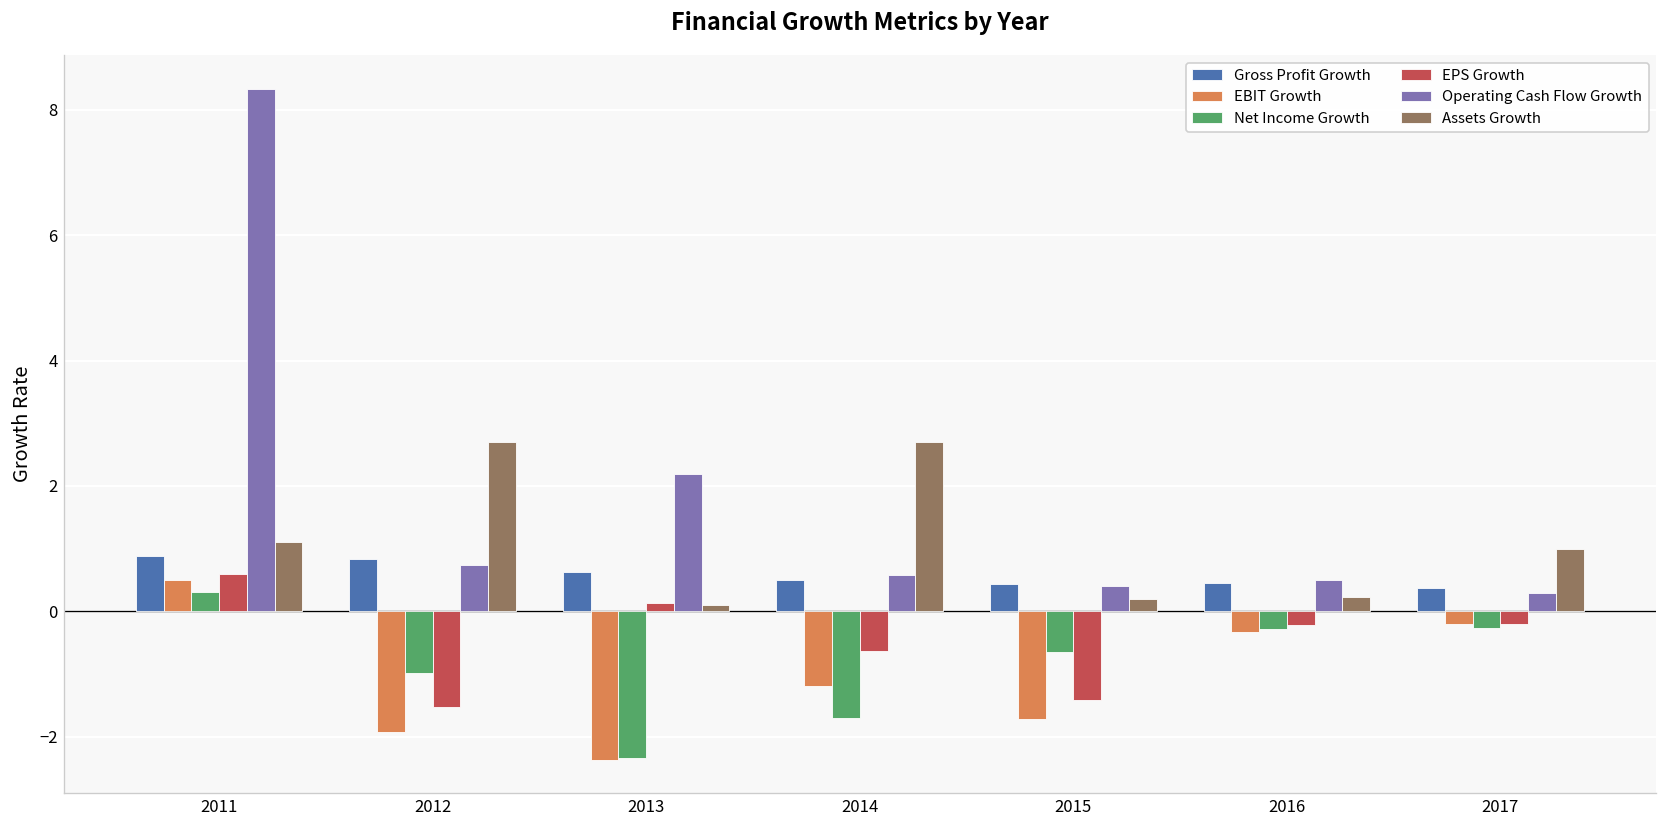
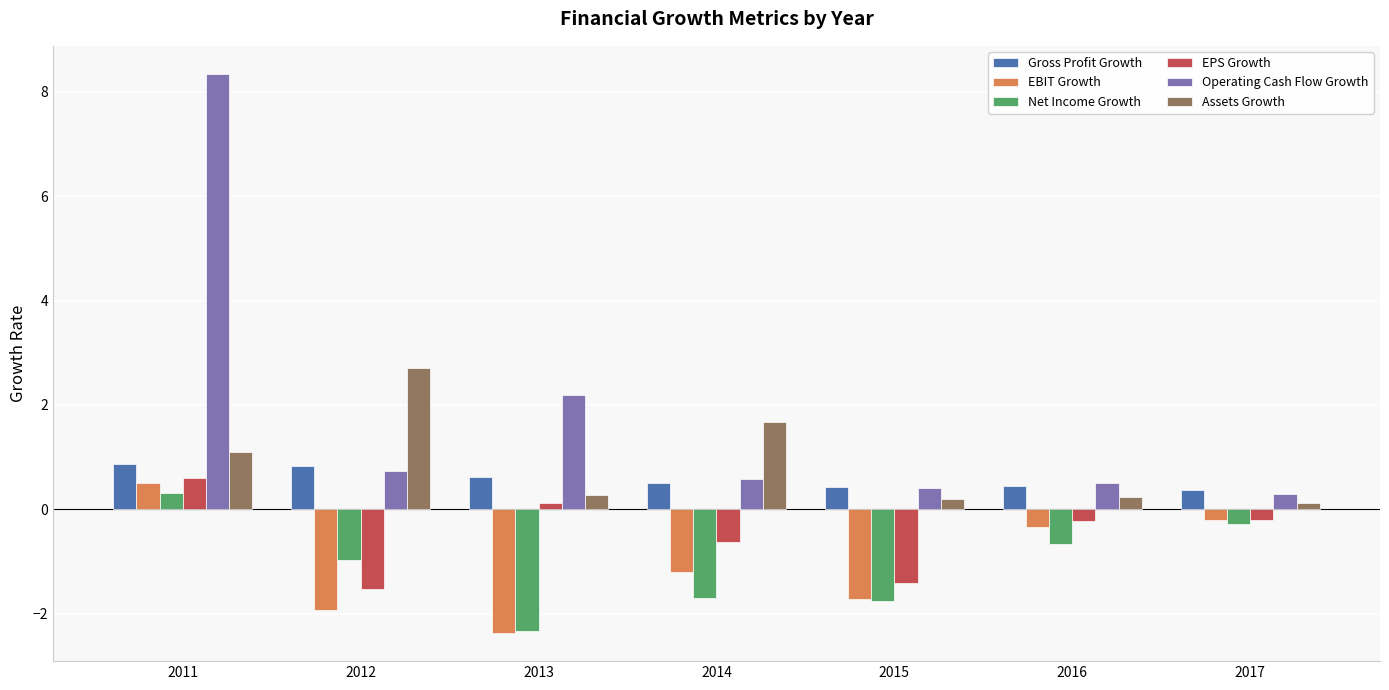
Assets Growth, 2013: 0.1 -> 0.3
Assets Growth, 2014: 2.7 -> 1.7
Net Income Growth, 2015: -0.6 -> -1.7
Net Income Growth, 2016: -0.3 -> -0.7
Assets Growth, 2017: 1.0 -> 0.1
